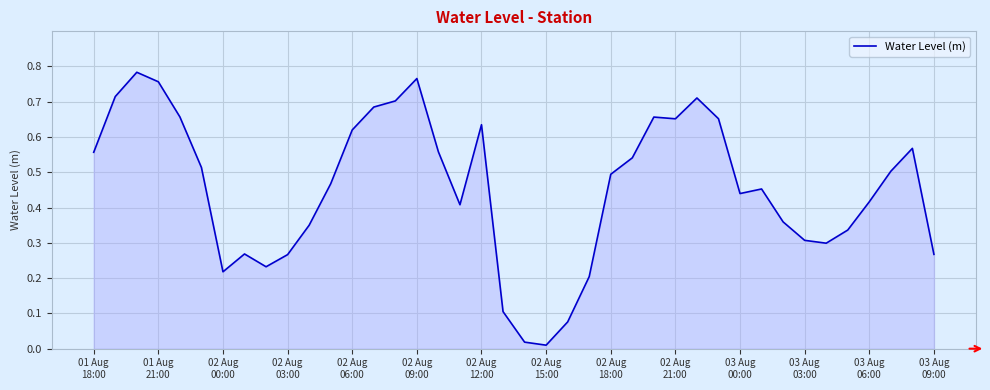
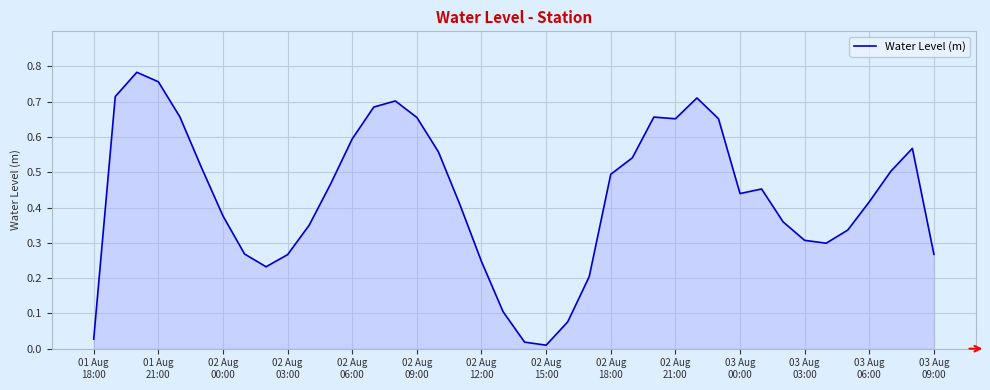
01 Aug 18:00: 0.56 -> 0.03
02 Aug 00:00: 0.22 -> 0.38
02 Aug 06:00: 0.62 -> 0.59
02 Aug 09:00: 0.77 -> 0.66
02 Aug 12:00: 0.63 -> 0.25
